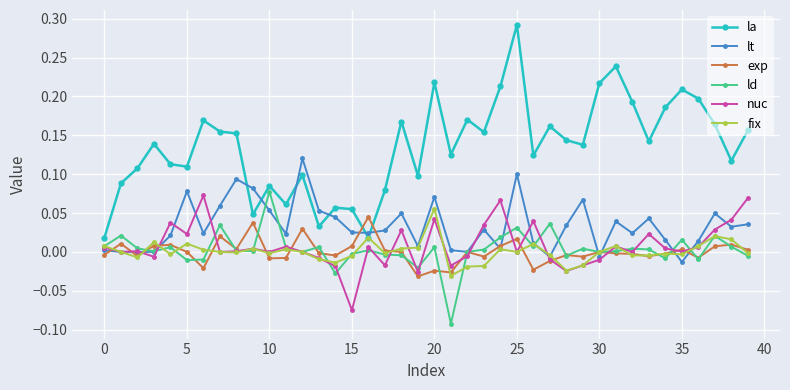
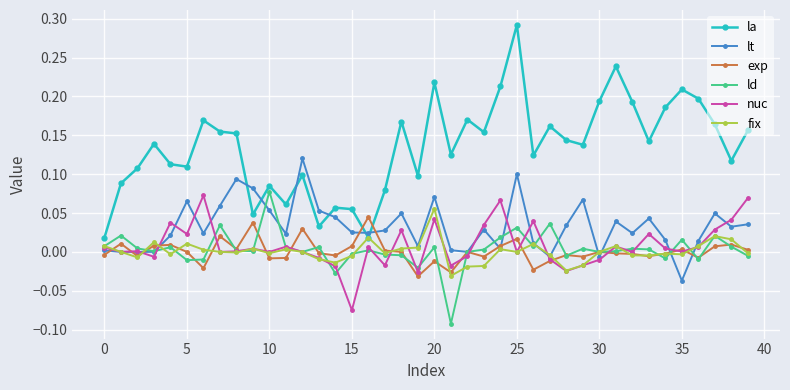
lt, 5: 0.08 -> 0.07
exp, 20: -0.02 -> -0.01
la, 30: 0.22 -> 0.19
lt, 35: -0.01 -> -0.04
